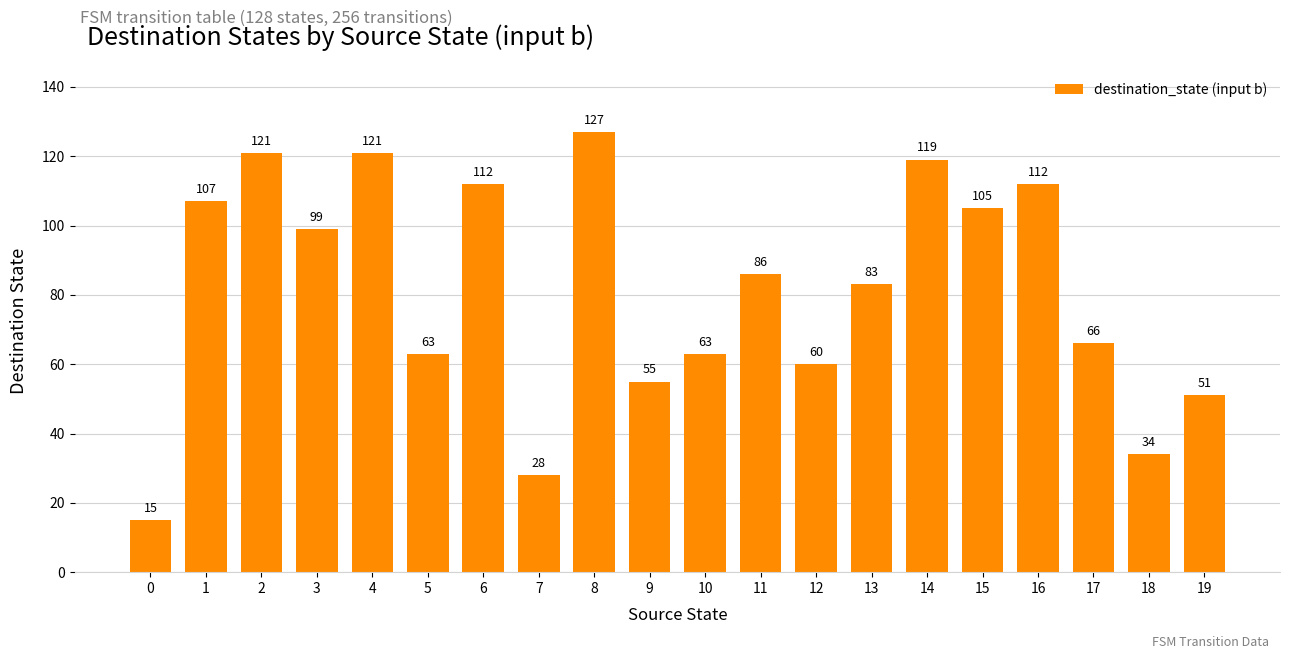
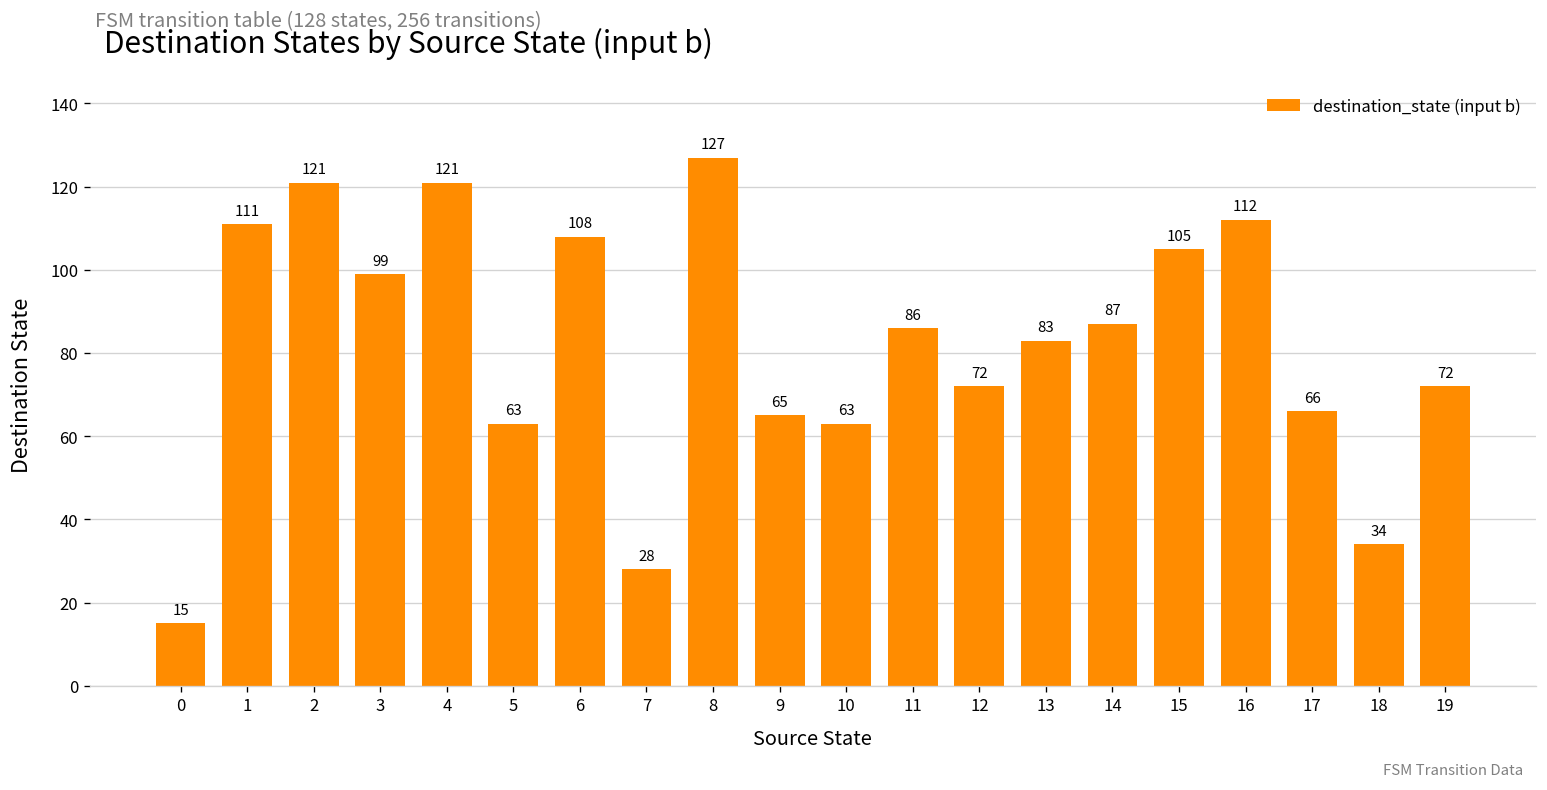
1: 107 -> 111
6: 112 -> 108
9: 55 -> 65
12: 60 -> 72
14: 119 -> 87
19: 51 -> 72
